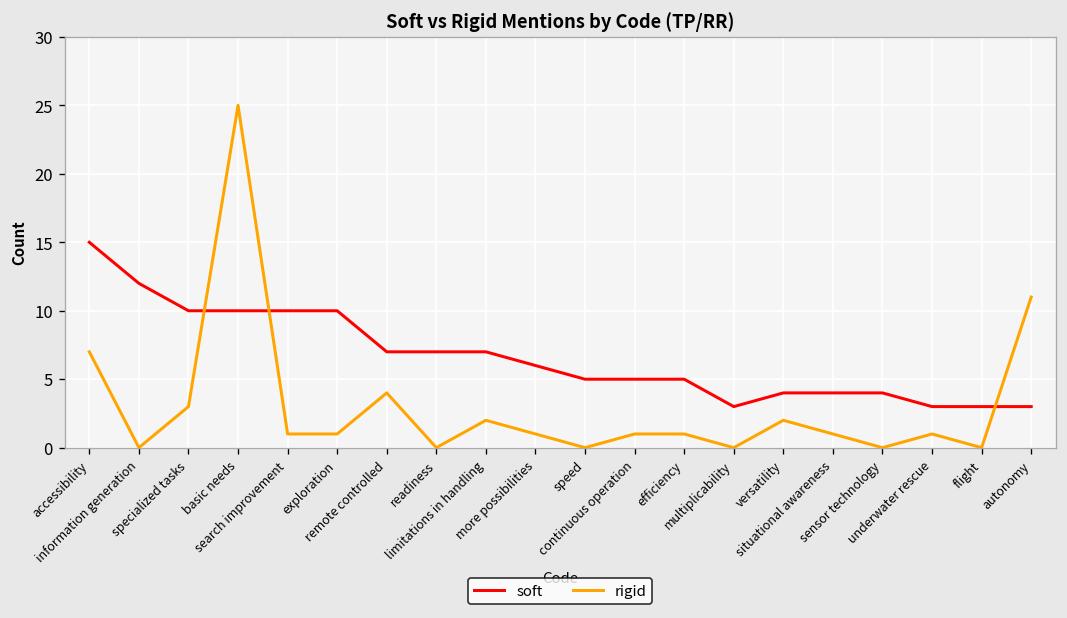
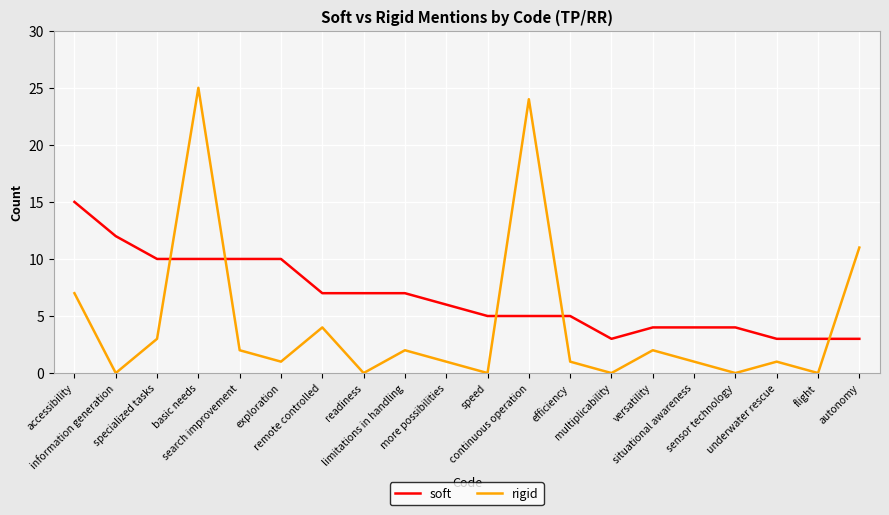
rigid, search improvement: 1 -> 2
rigid, continuous operation: 1 -> 24
